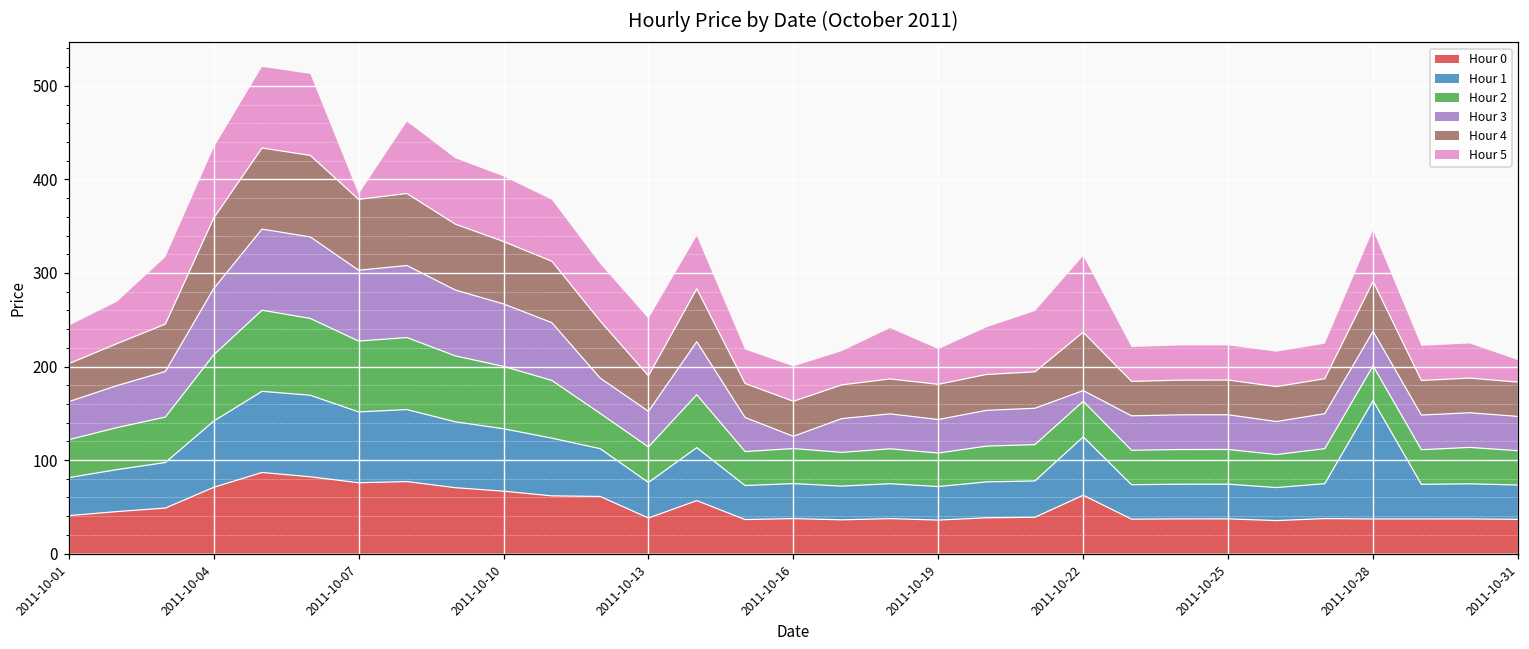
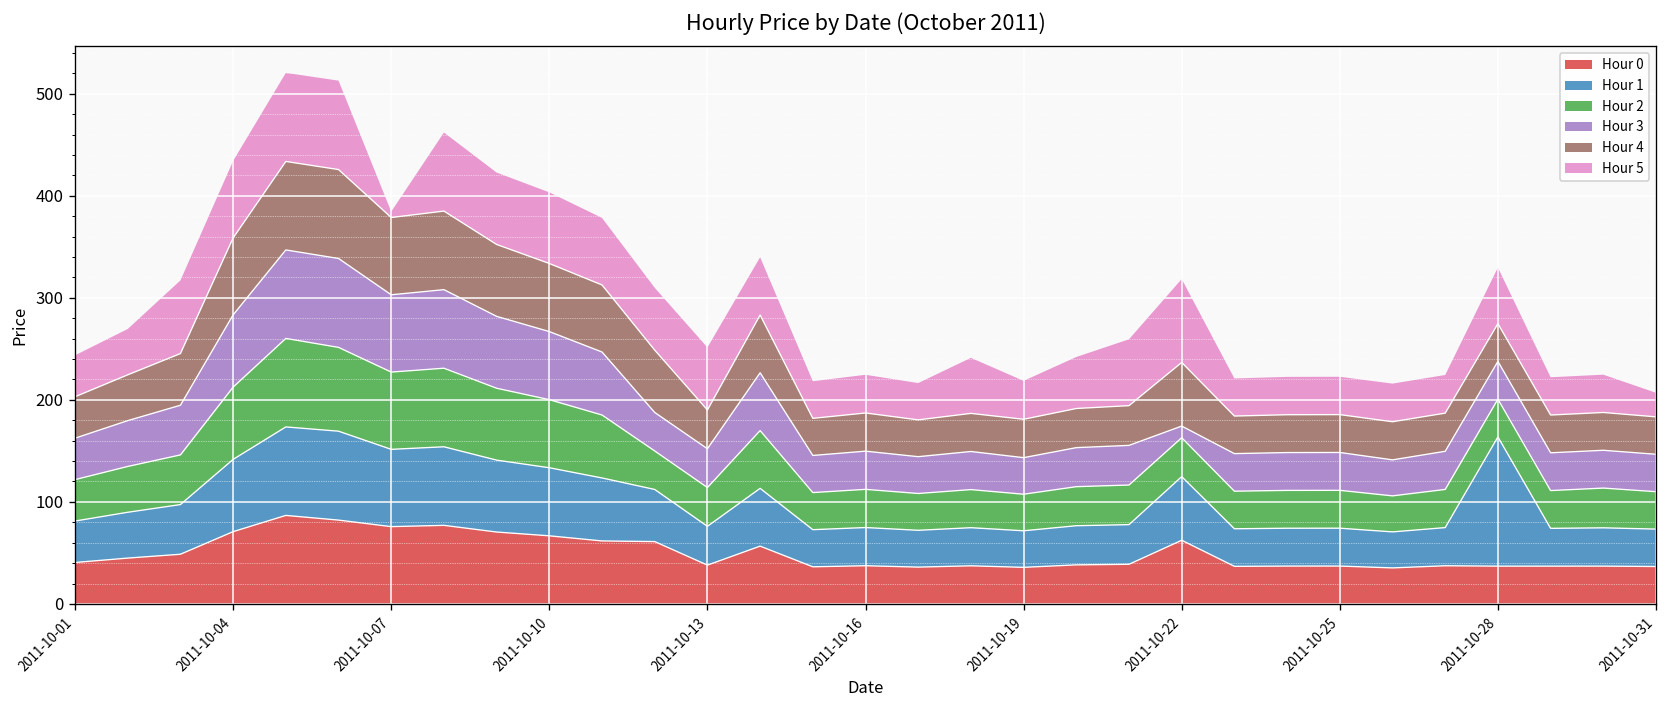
Hour 3, 2011-10-16: 10 -> 40
Hour 4, 2011-10-28: 50 -> 40
